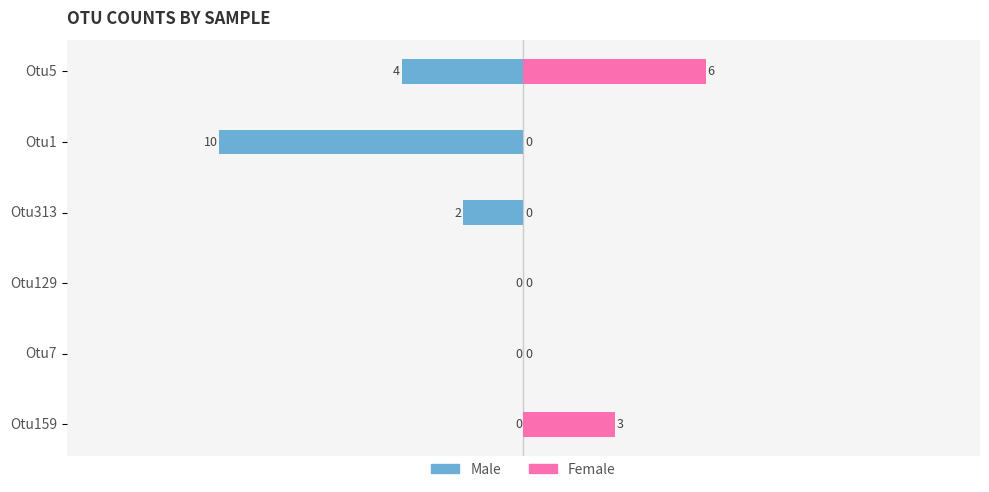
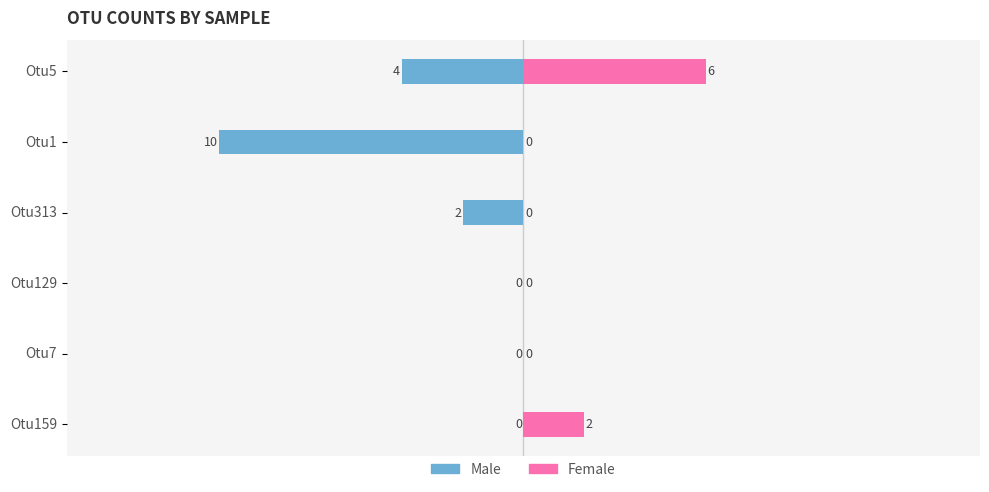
Female, Otu159: 3 -> 2
